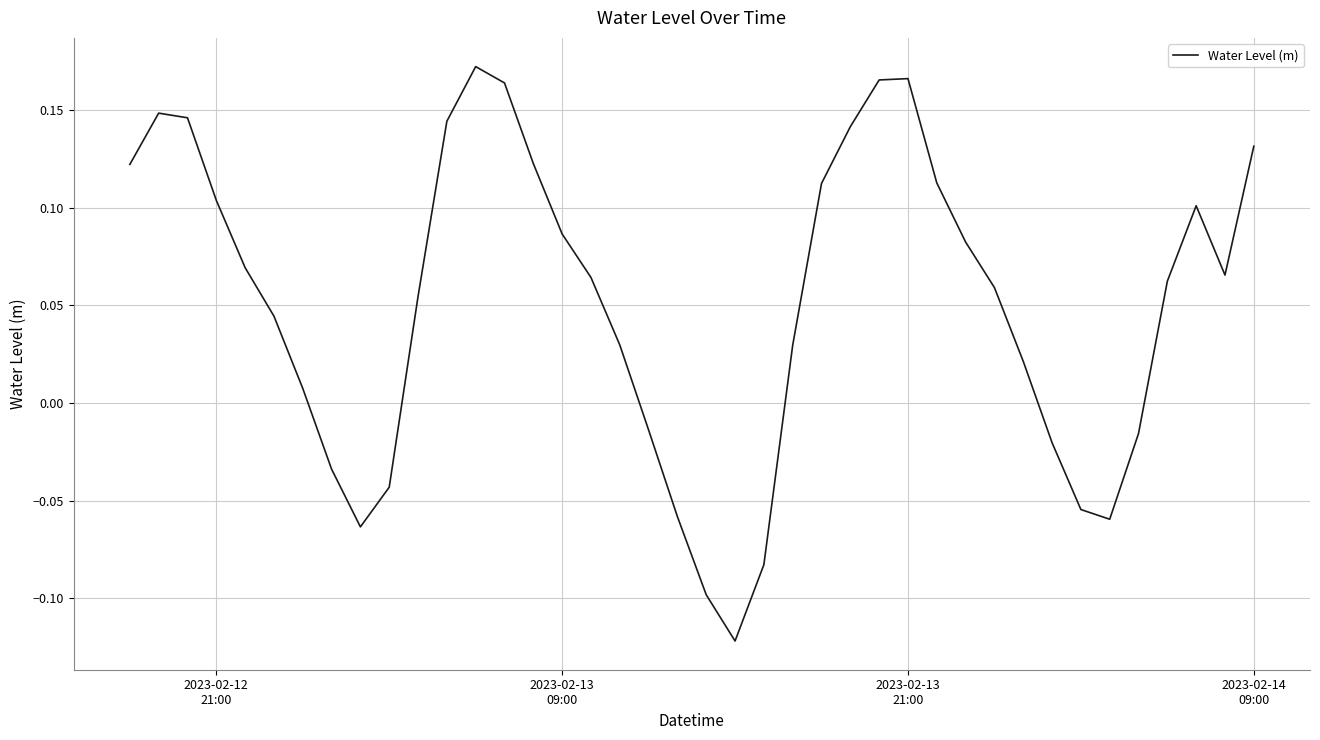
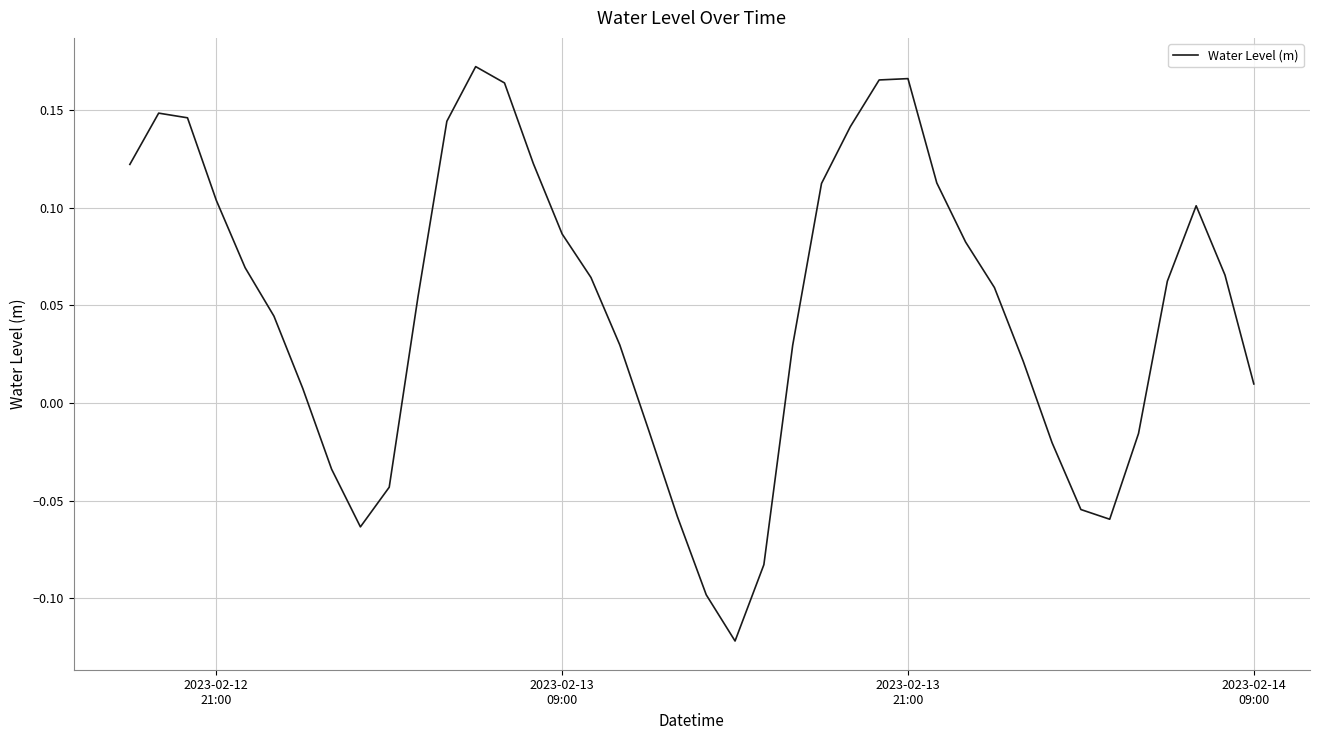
2023-02-14 09:00: 0.132 -> 0.010
